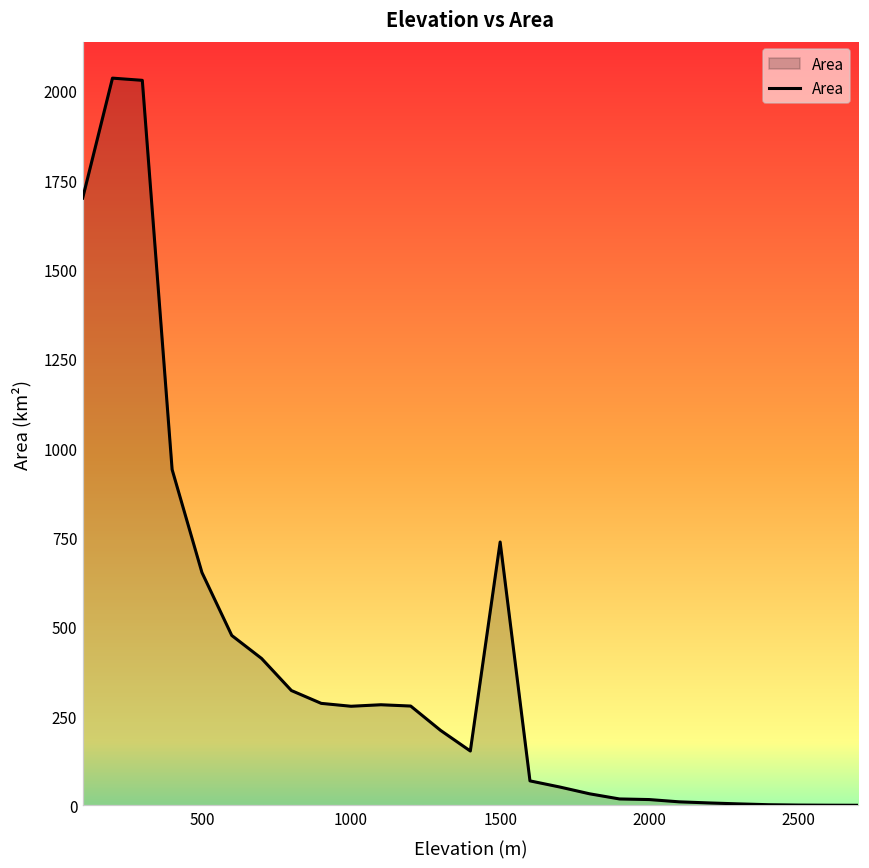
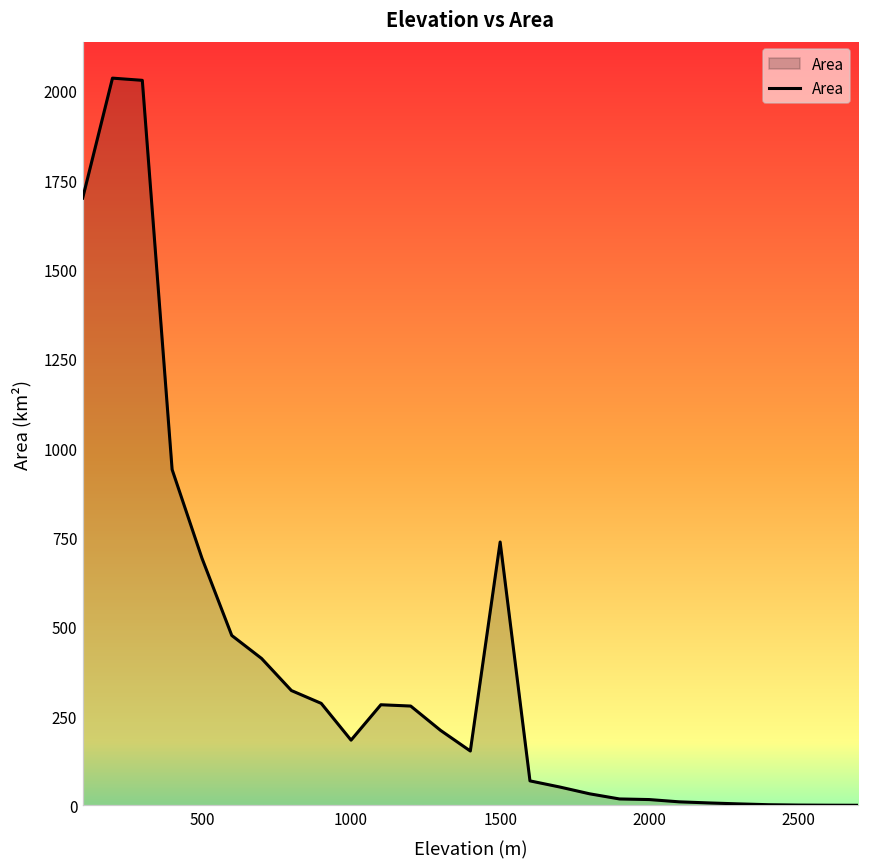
500: 650 -> 690
1000: 280 -> 180
